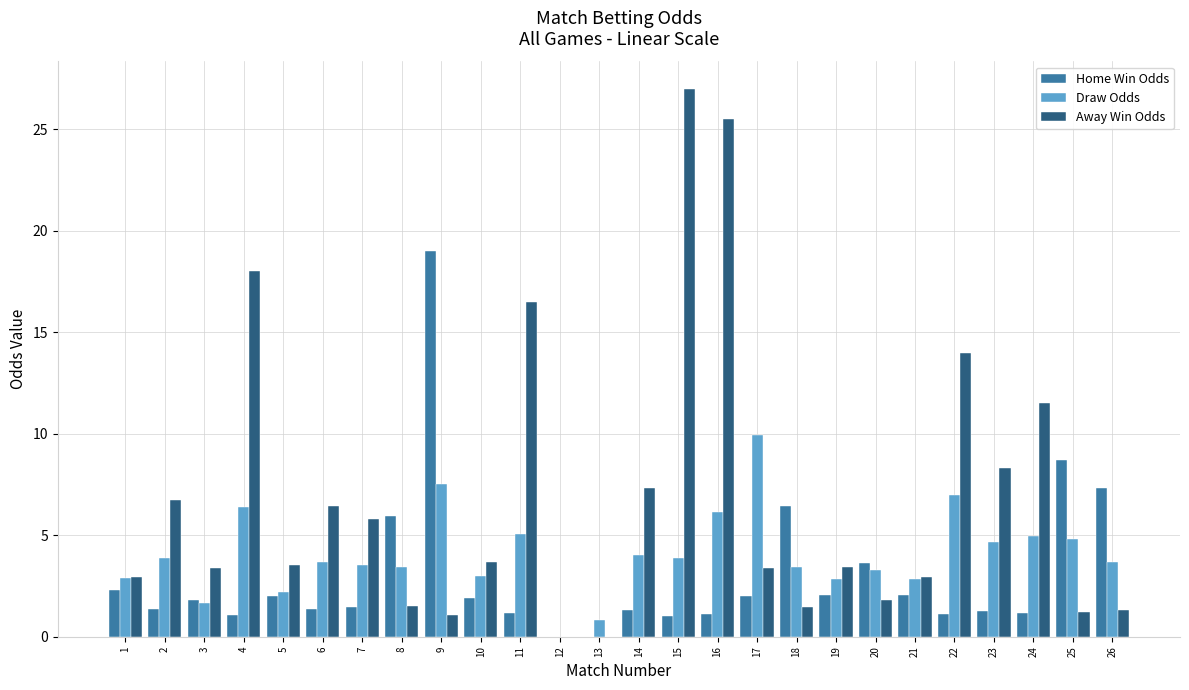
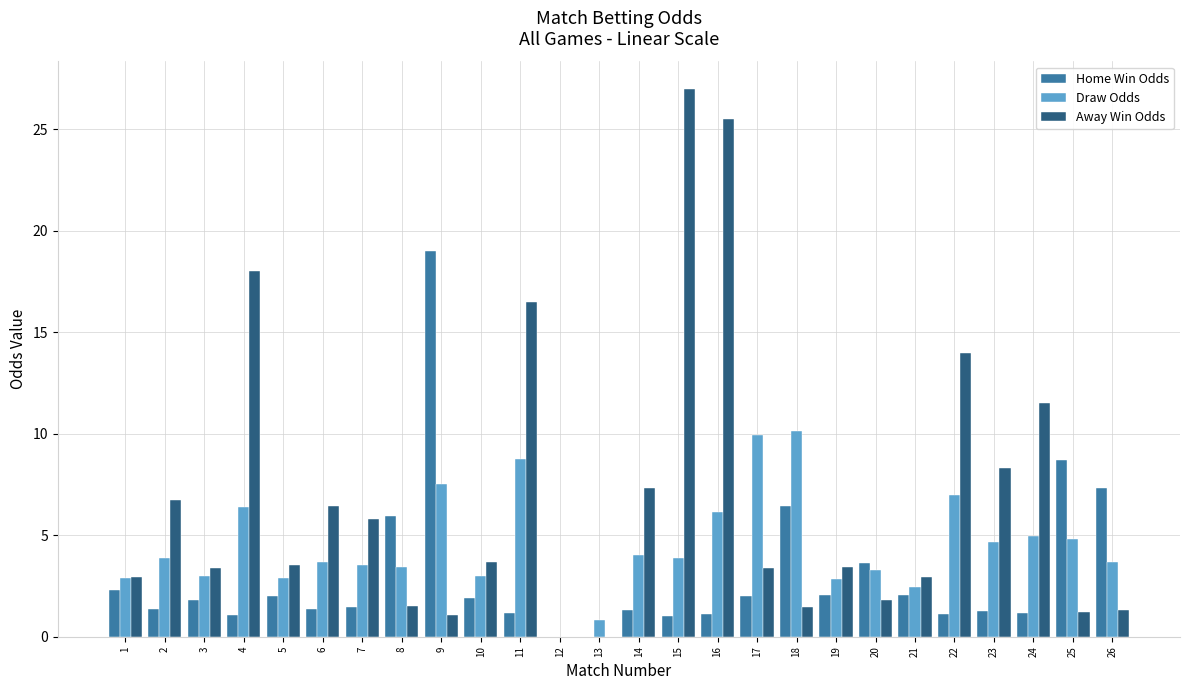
Draw Odds, 3: 1.7 -> 3.0
Draw Odds, 5: 2.2 -> 2.9
Draw Odds, 11: 5.1 -> 8.8
Draw Odds, 18: 3.5 -> 10.1
Draw Odds, 21: 2.9 -> 2.4
